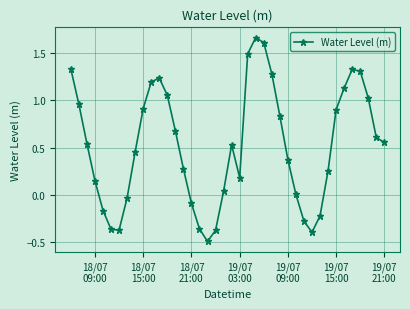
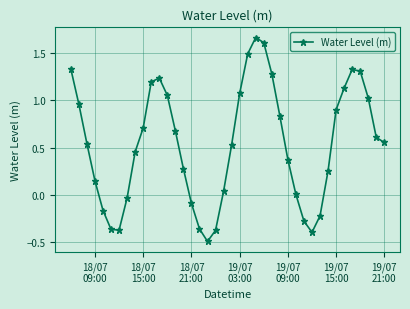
18/07 15:00: 0.9 -> 0.7
19/07 03:00: 0.2 -> 1.1
